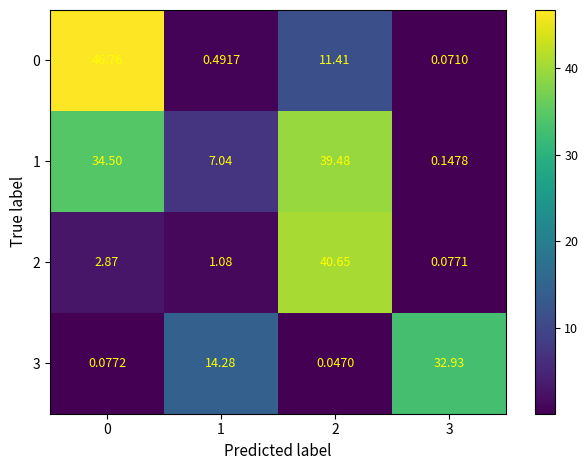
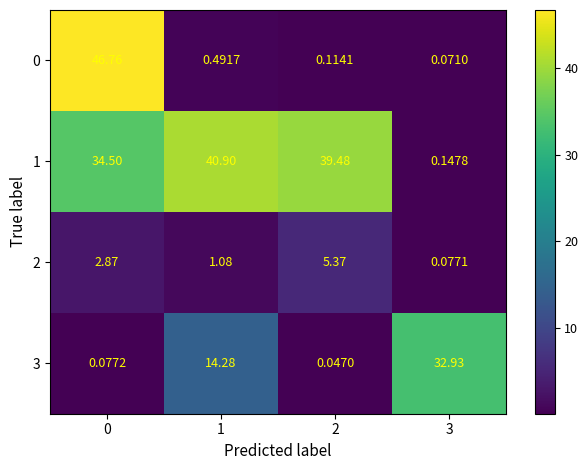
0, 2: 11.41 -> 0.1141
1, 1: 7.04 -> 40.90
2, 2: 40.65 -> 5.37
